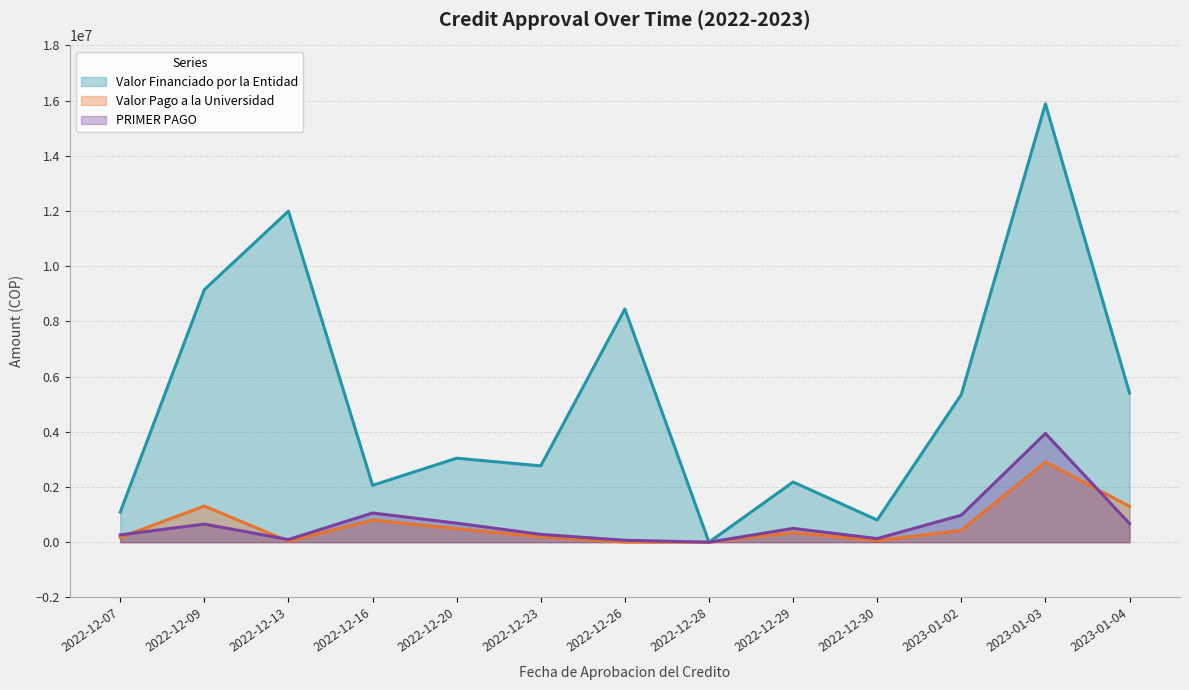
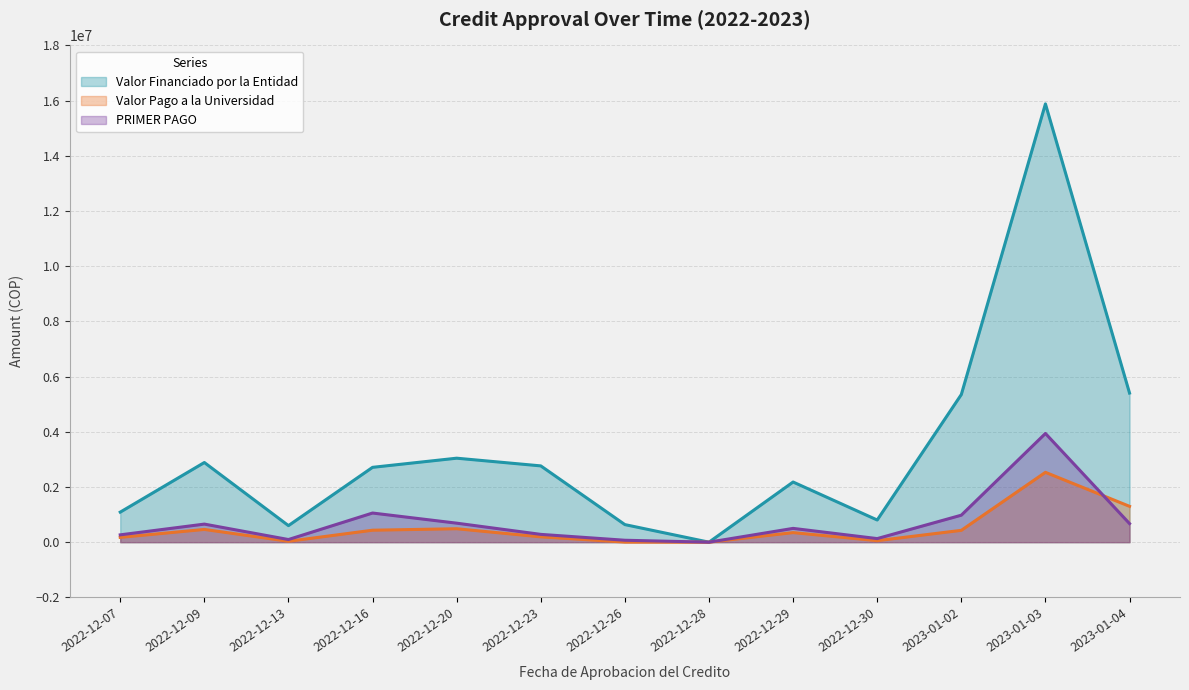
Valor Financiado por la Entidad, 2022-12-09: 9100000 -> 2900000
Valor Pago a la Universidad, 2022-12-09: 1300000 -> 500000
Valor Financiado por la Entidad, 2022-12-13: 12000000 -> 600000
Valor Financiado por la Entidad, 2022-12-16: 2100000 -> 2700000
Valor Pago a la Universidad, 2022-12-16: 800000 -> 400000
Valor Financiado por la Entidad, 2022-12-26: 8400000 -> 600000
Valor Pago a la Universidad, 2023-01-03: 2900000 -> 2500000
